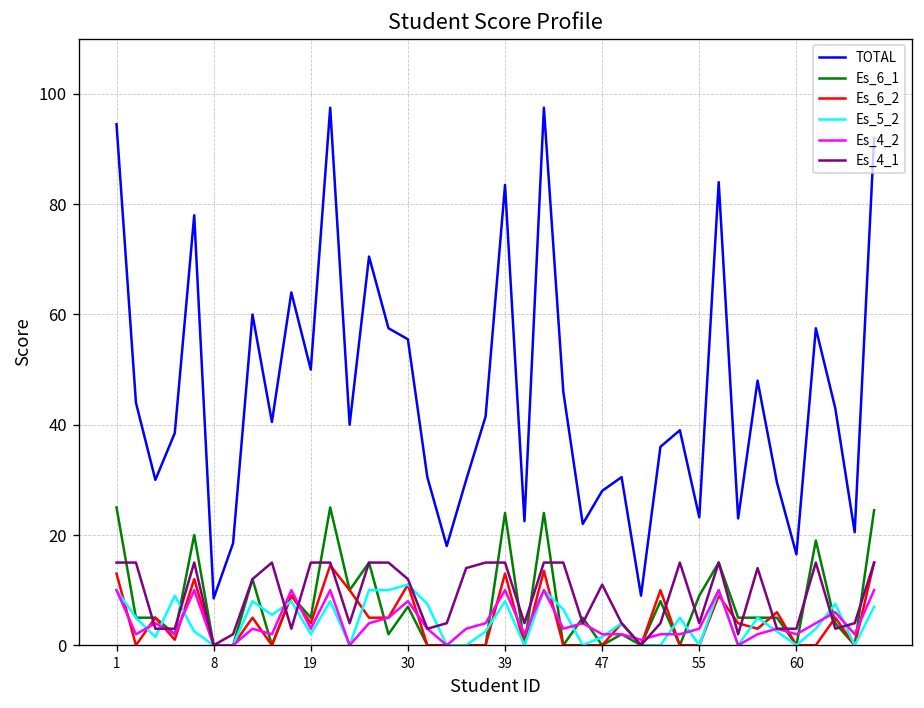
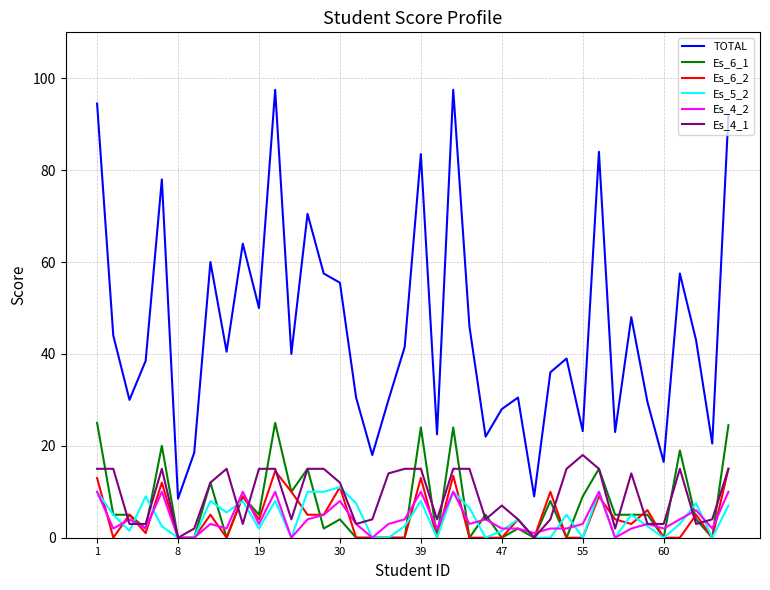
Es_6_1, 30: 7 -> 4
Es_4_1, 47: 11 -> 7
Es_4_1, 55: 4 -> 18
